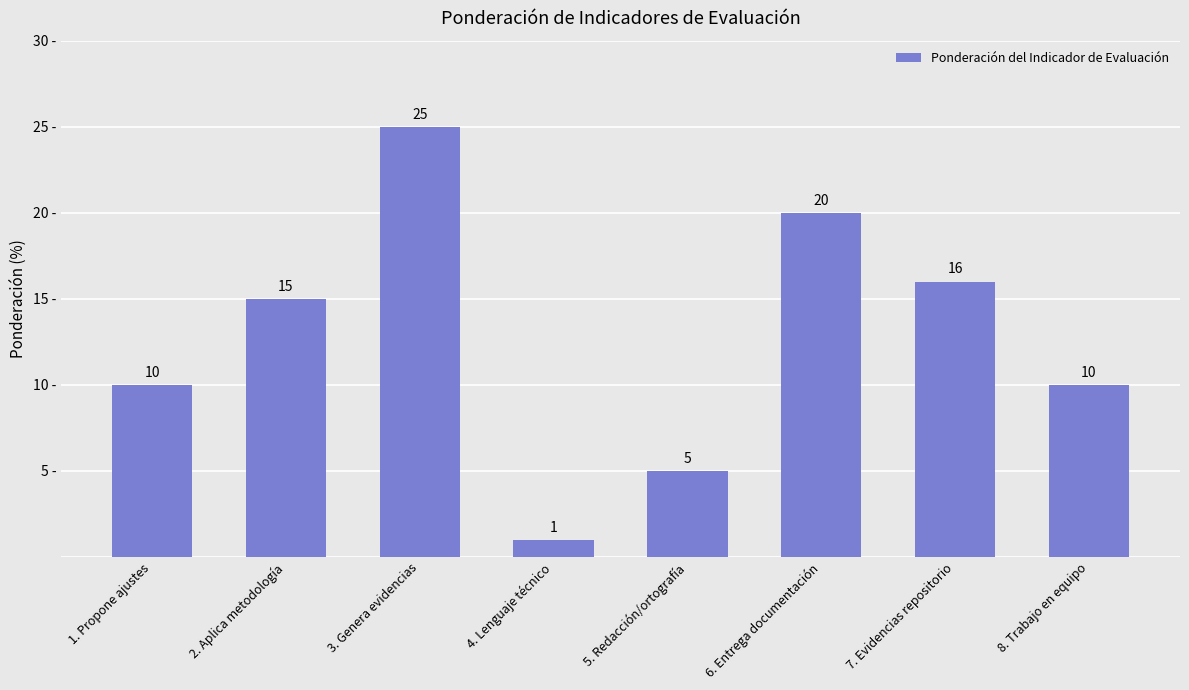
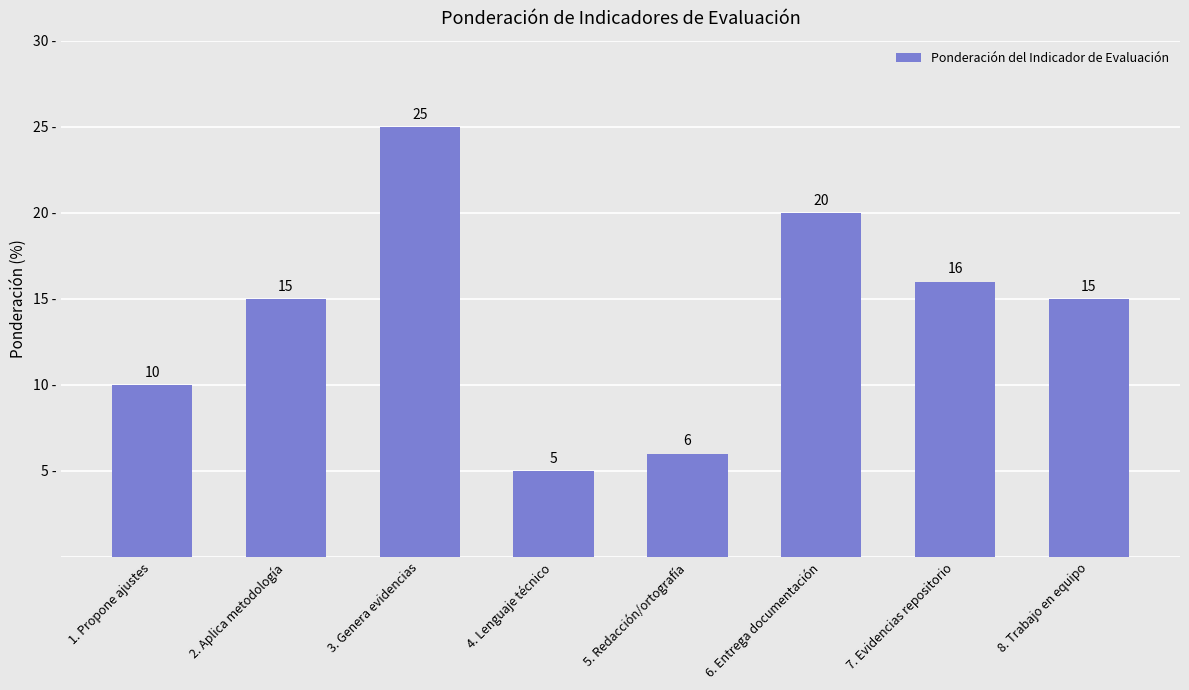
4. Lenguaje técnico: 1 -> 5
5. Redacción/ortografía: 5 -> 6
8. Trabajo en equipo: 10 -> 15
